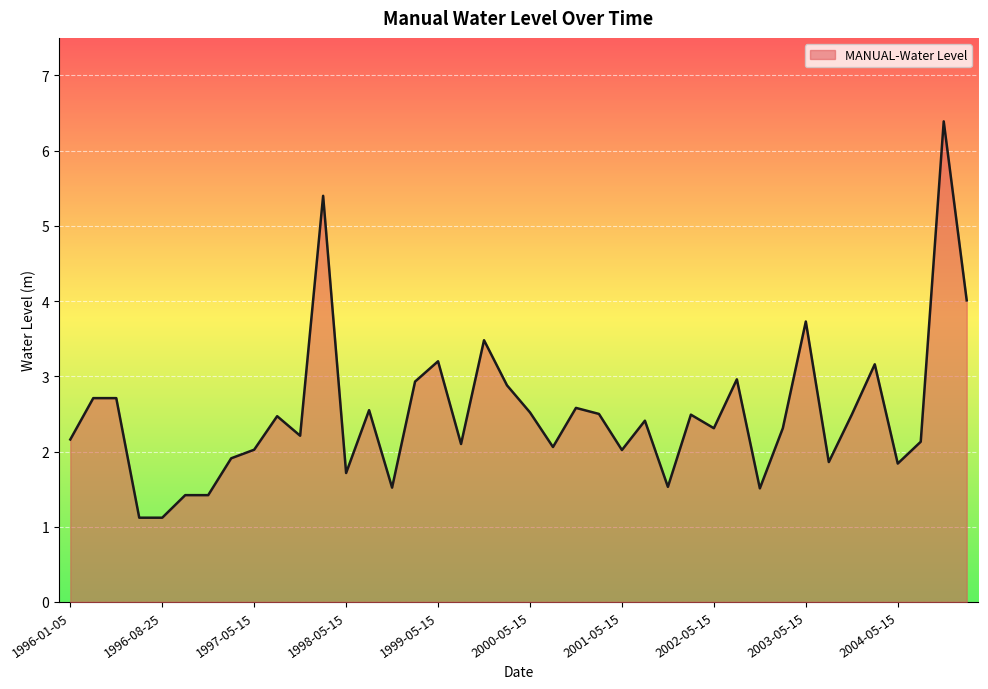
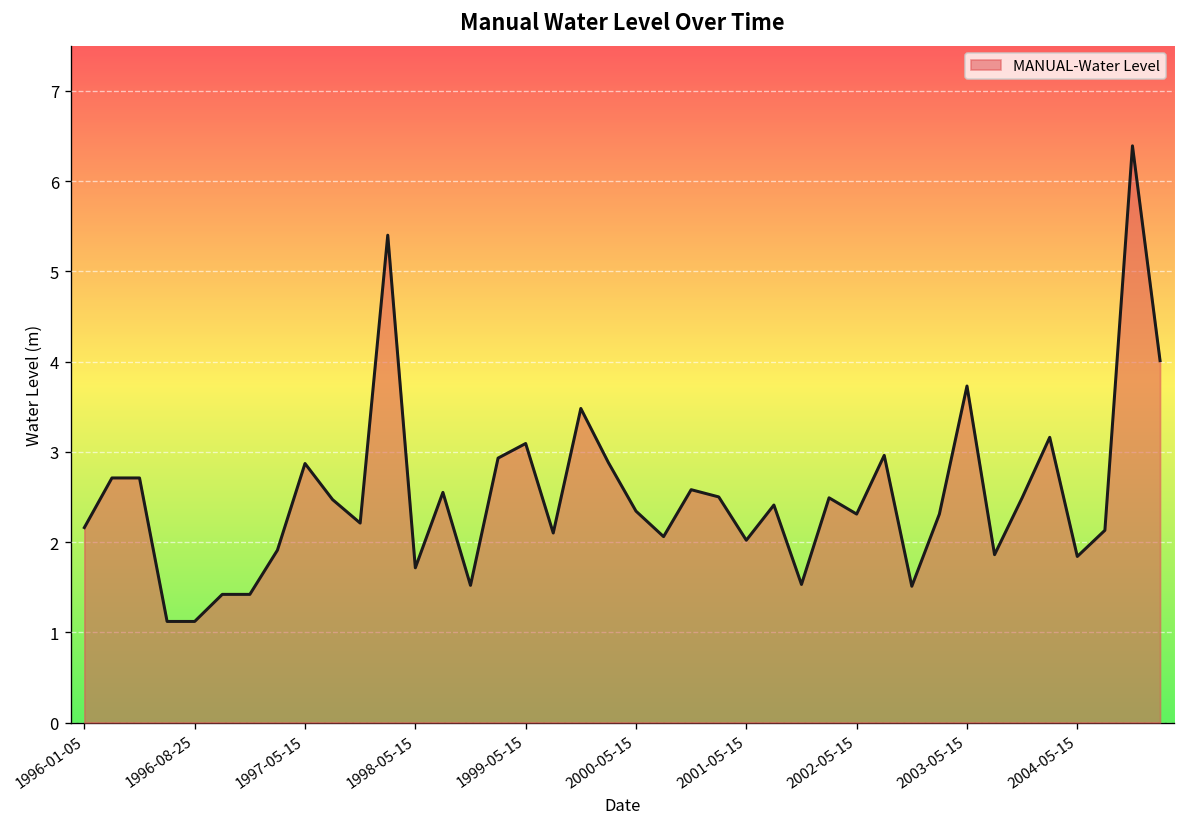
1997-05-15: 2.0 -> 2.9
1999-05-15: 3.2 -> 3.1
2000-05-15: 2.5 -> 2.3
